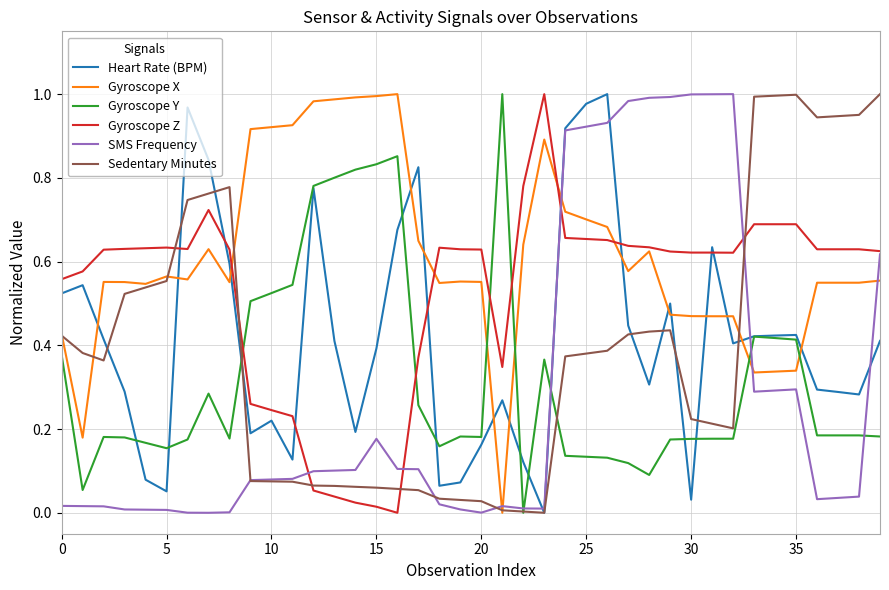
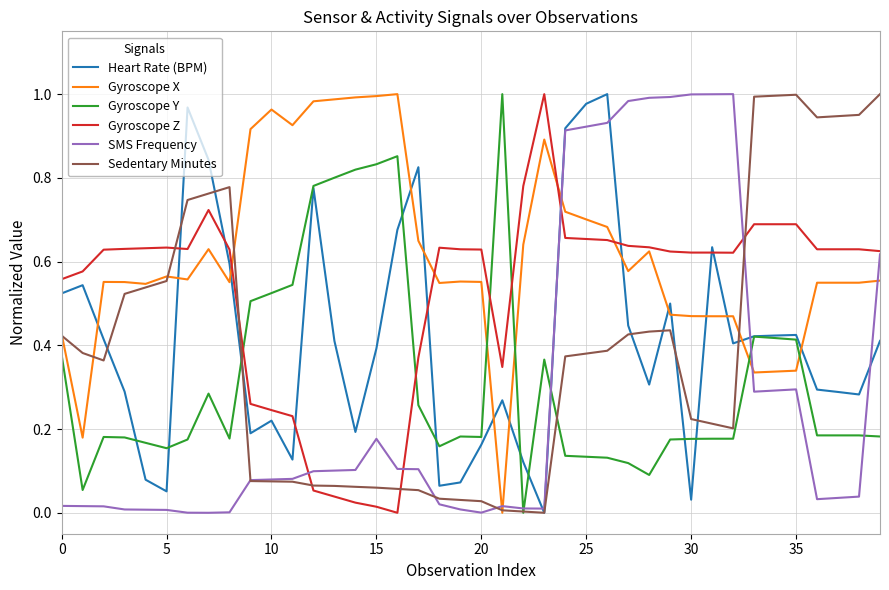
Gyroscope X, 10: 0.92 -> 0.96
